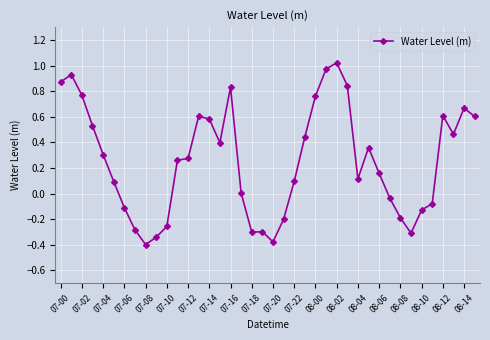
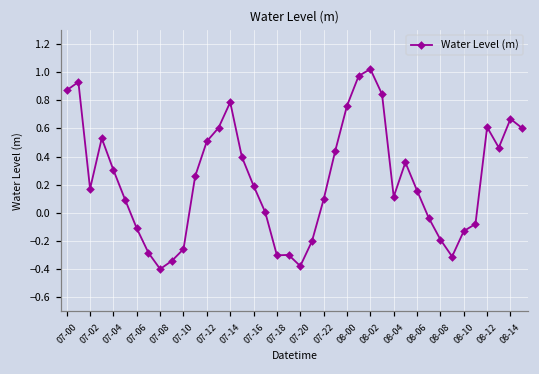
07-02: 0.77 -> 0.17
07-12: 0.27 -> 0.51
07-14: 0.58 -> 0.79
07-16: 0.83 -> 0.19
